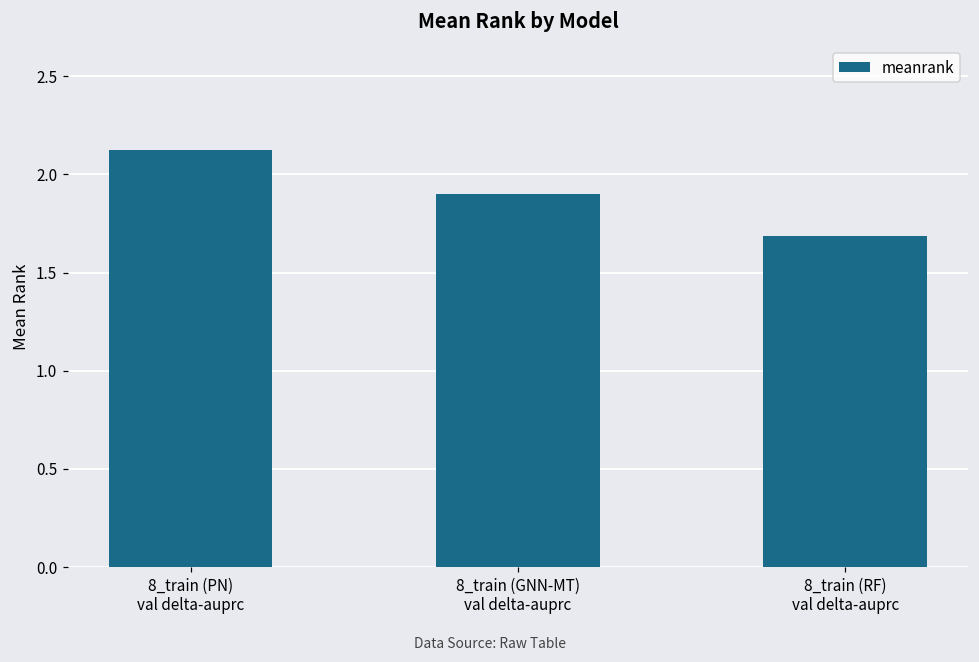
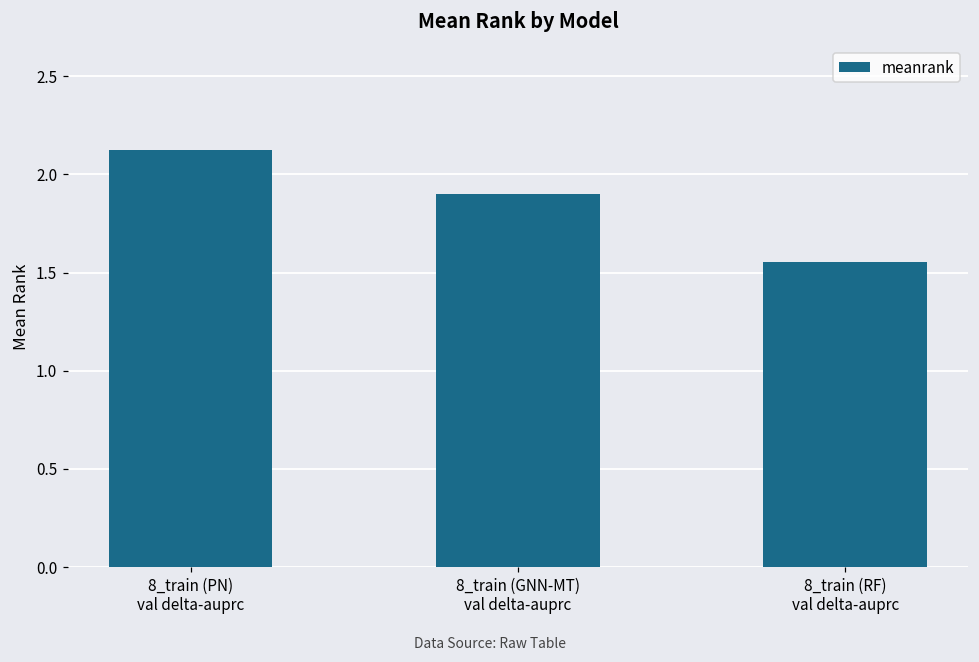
8_train (RF) val delta-auprc: 1.69 -> 1.55
